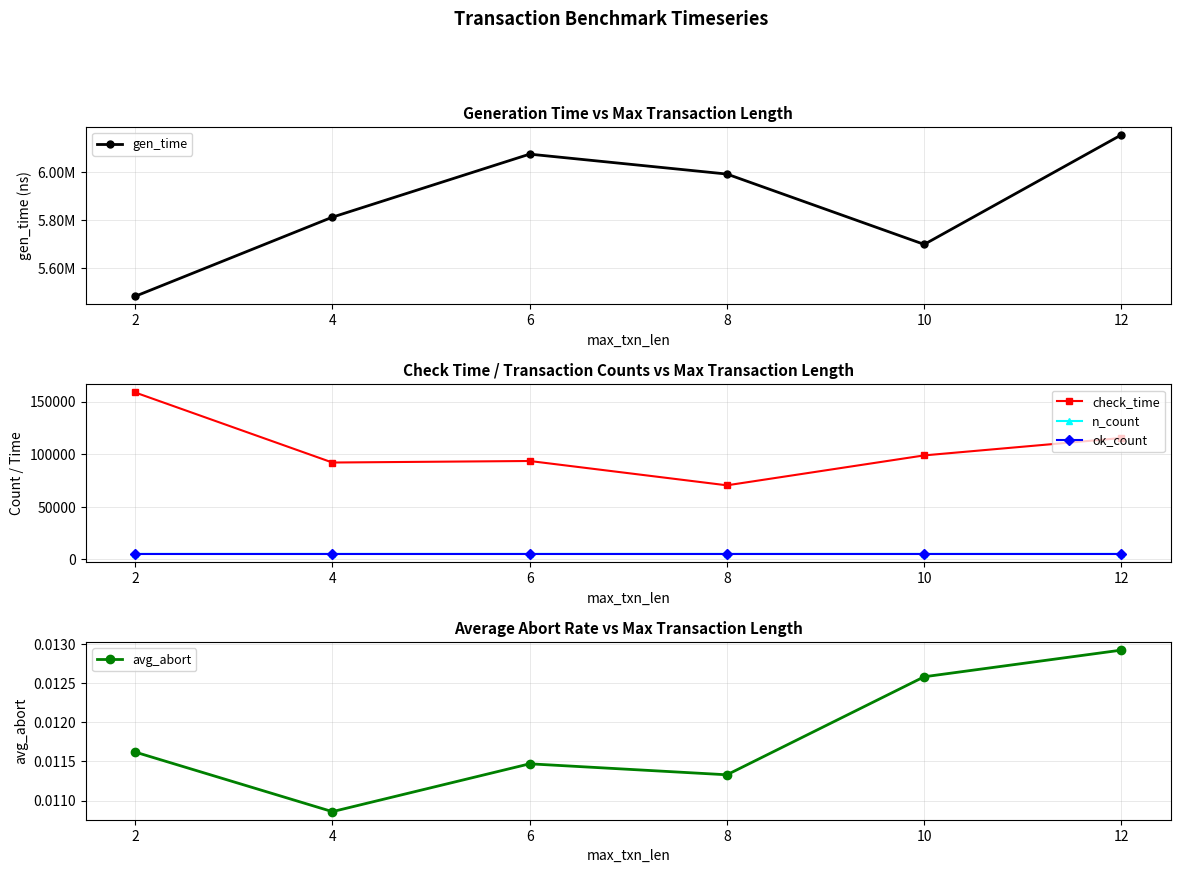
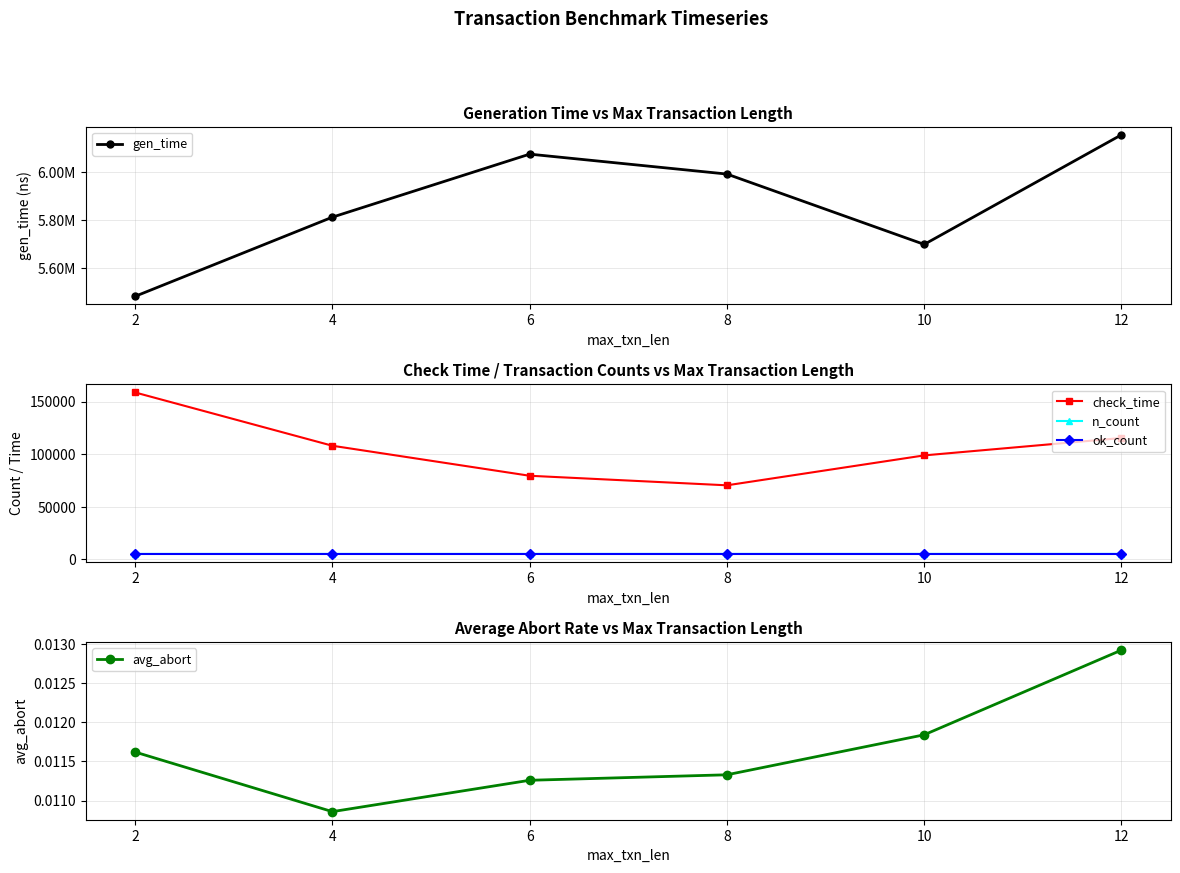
Check Time / Transaction Counts vs Max Transaction Length, check_time, 4: 92000 -> 108000
Check Time / Transaction Counts vs Max Transaction Length, check_time, 6: 94000 -> 79000
Average Abort Rate vs Max Transaction Length, 6: 0.0115 -> 0.0113
Average Abort Rate vs Max Transaction Length, 10: 0.0126 -> 0.0118
